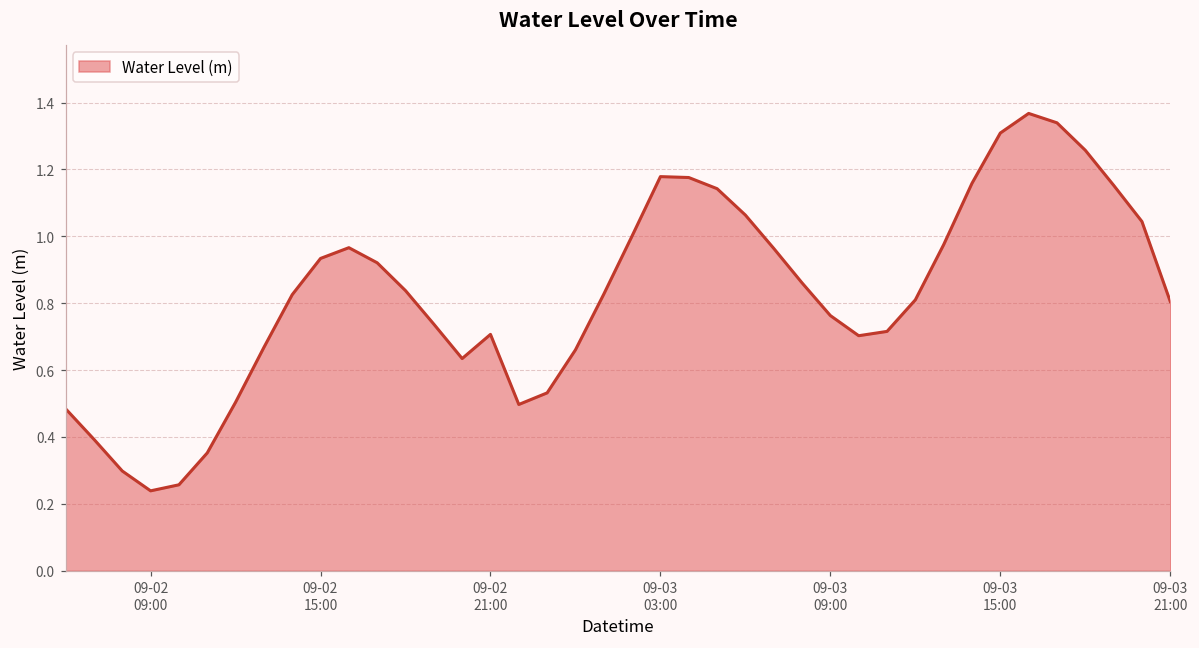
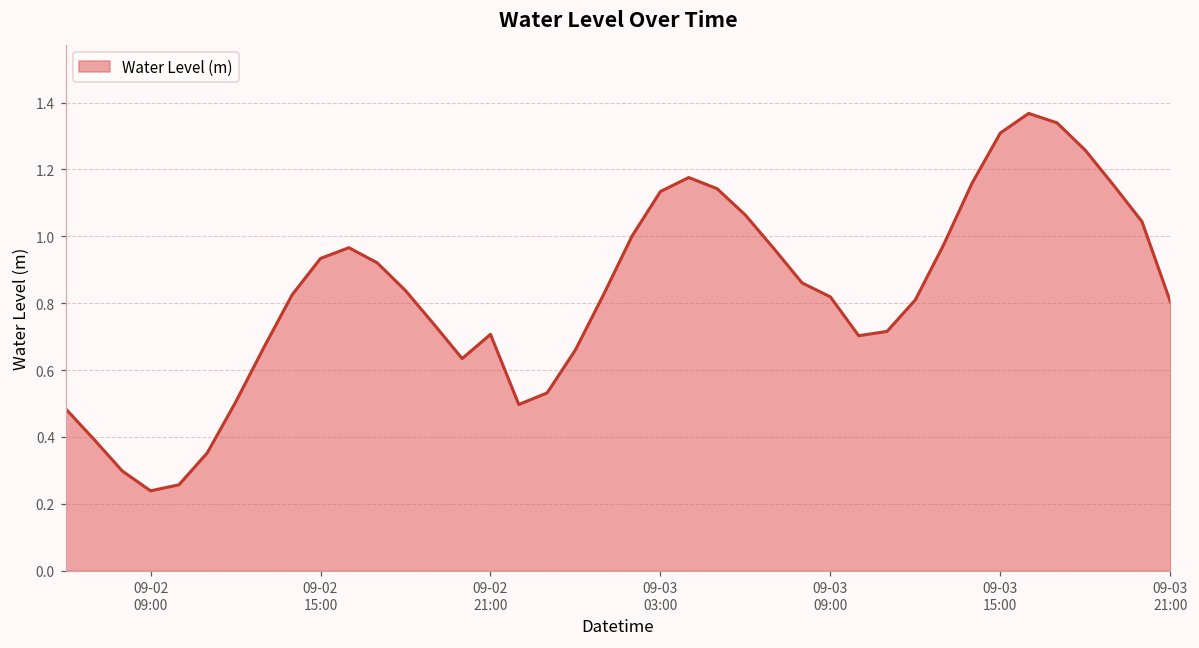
09-03 03:00: 1.18 -> 1.13
09-03 09:00: 0.76 -> 0.82
